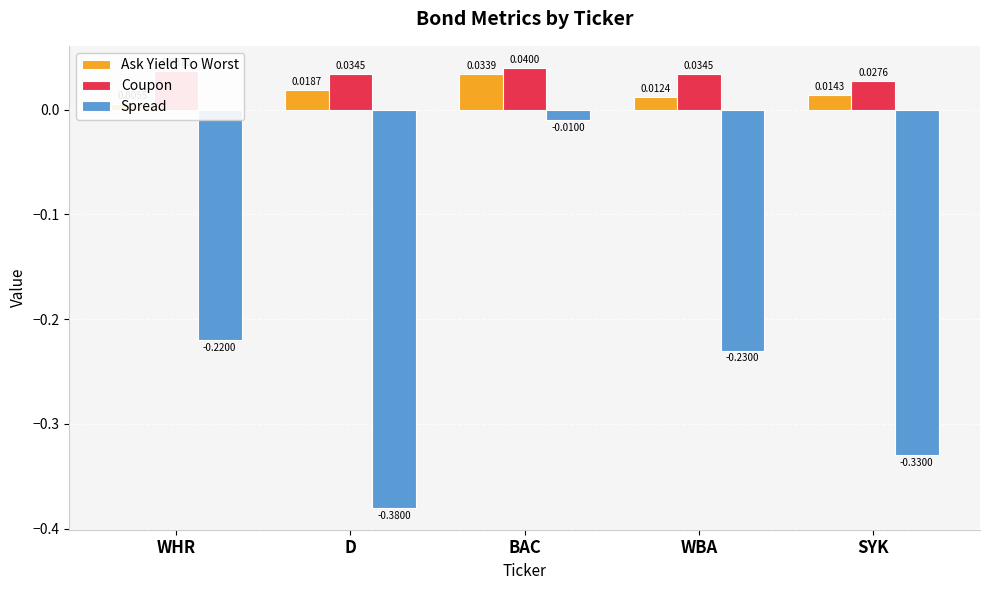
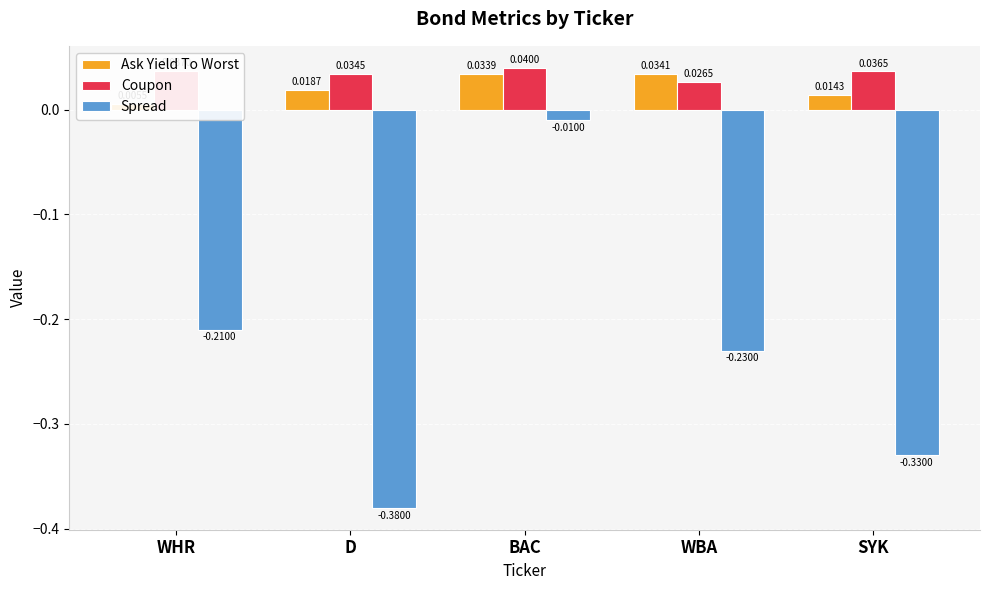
Spread, WHR: -0.2200 -> -0.2100
Ask Yield To Worst, WBA: 0.0124 -> 0.0341
Coupon, WBA: 0.0345 -> 0.0265
Coupon, SYK: 0.0276 -> 0.0365
